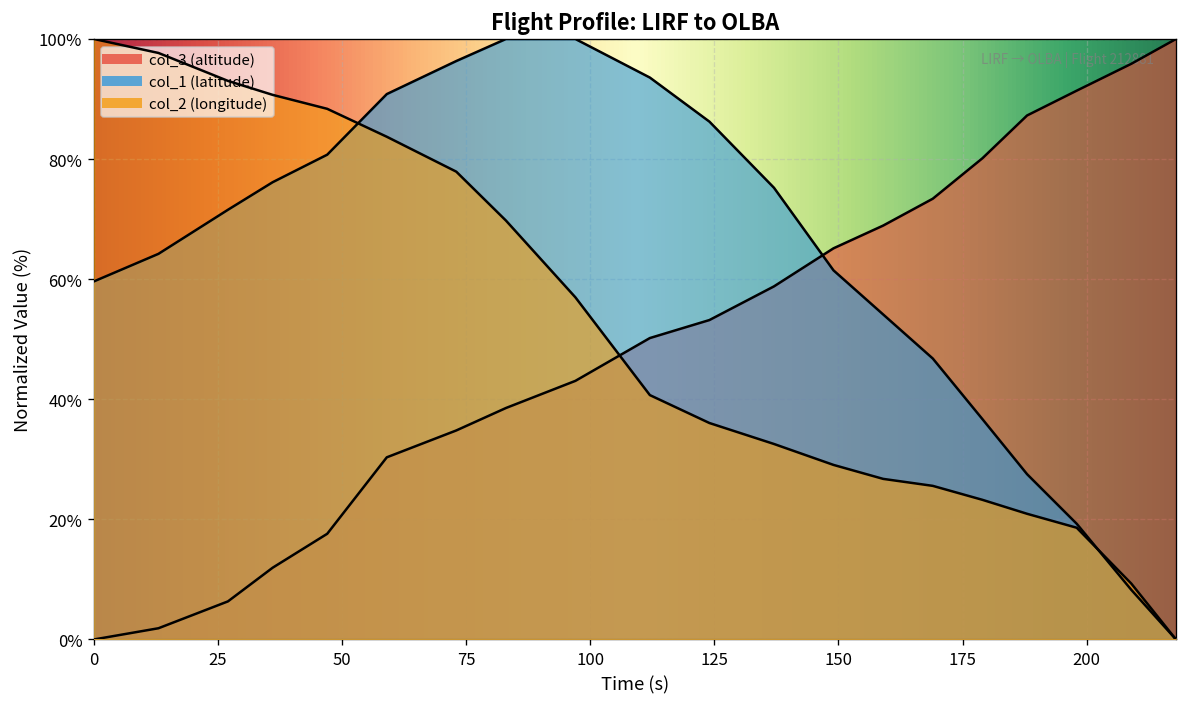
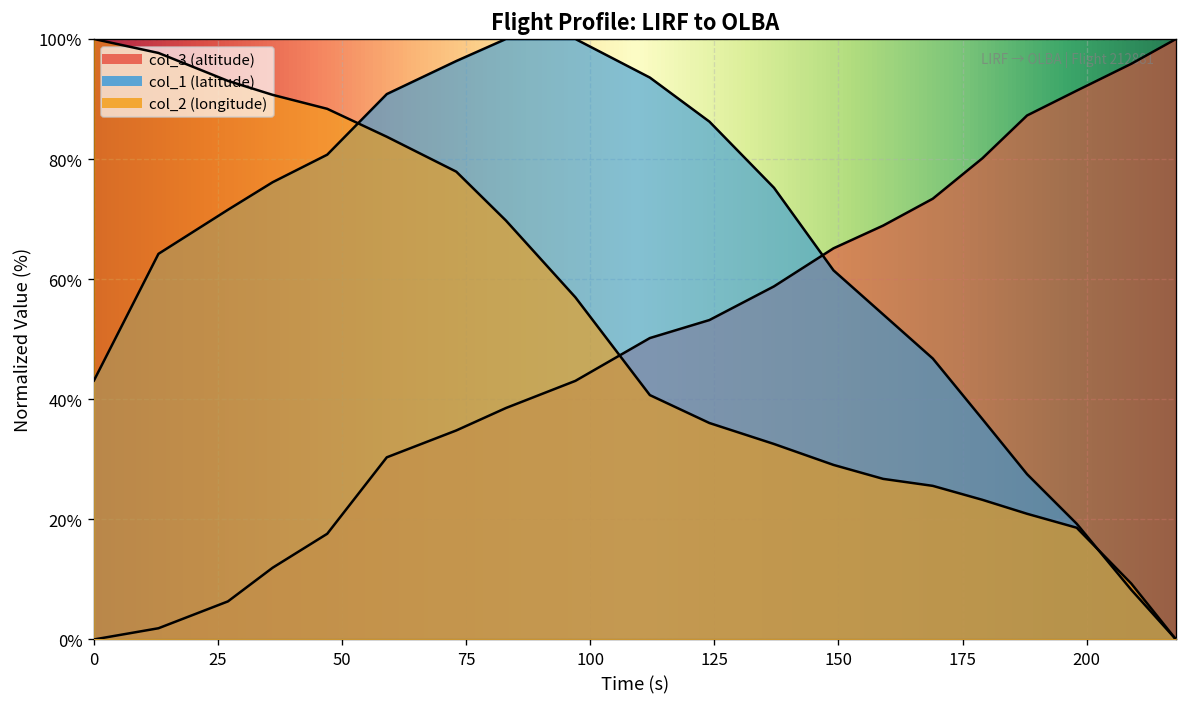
col_1 (latitude), 0: 60% -> 43%
